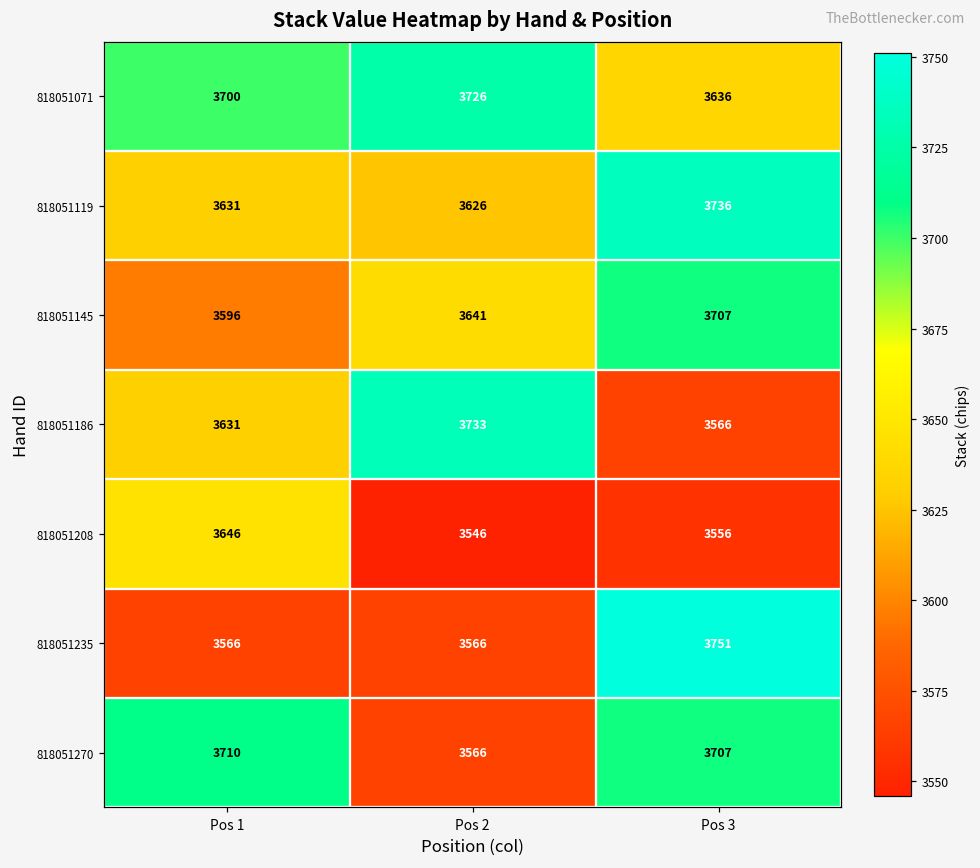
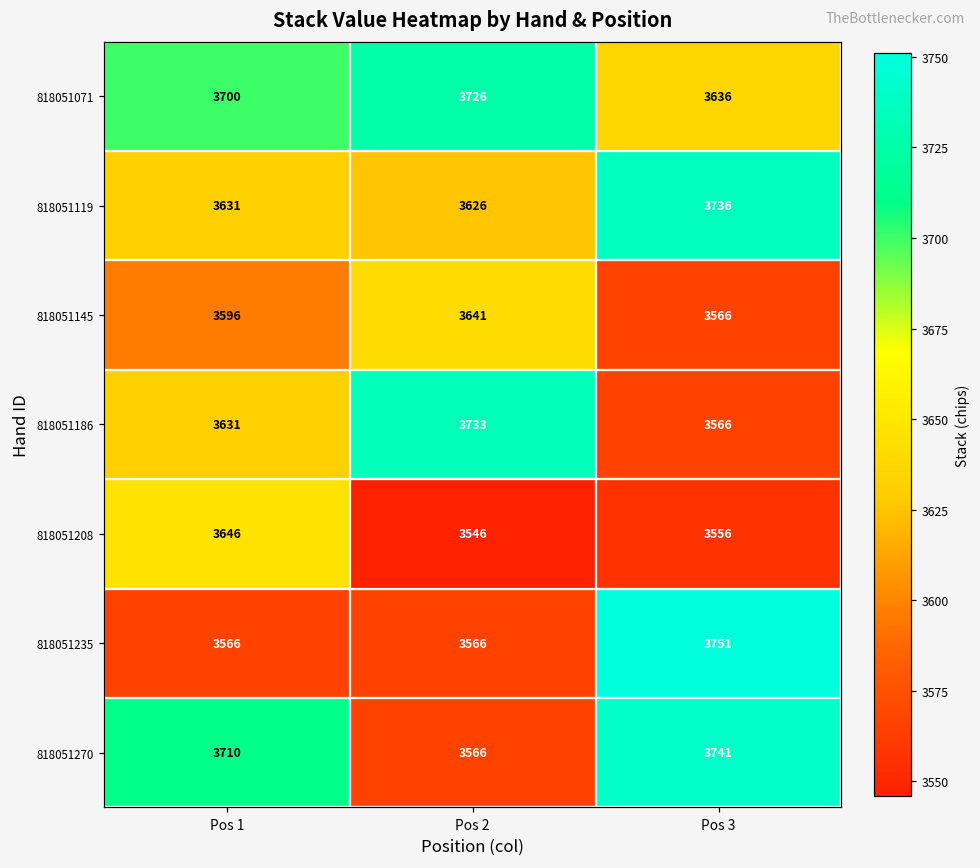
818051145, Pos 3: 3707 -> 3566
818051270, Pos 3: 3707 -> 3741
